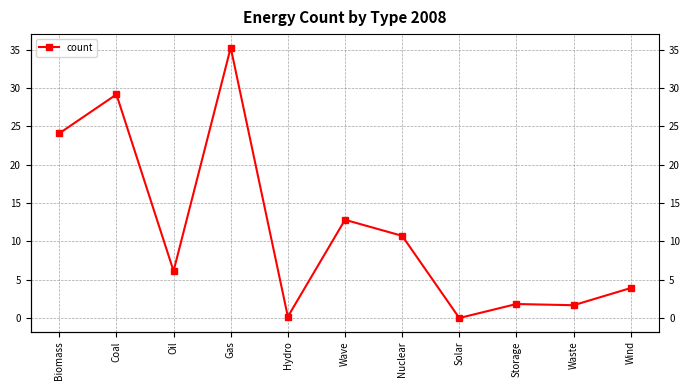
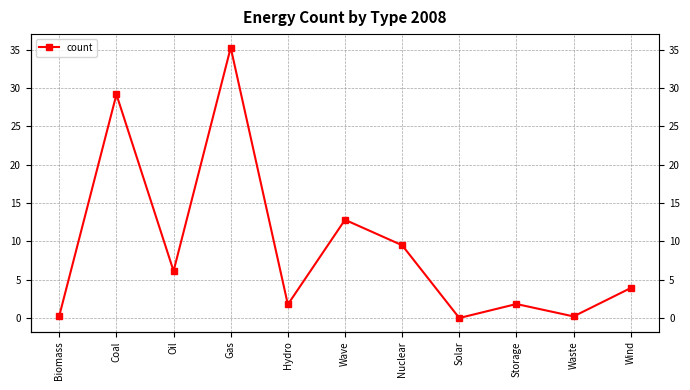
Biomass: 24 -> 0
Hydro: 0 -> 2
Nuclear: 11 -> 9
Waste: 2 -> 0
